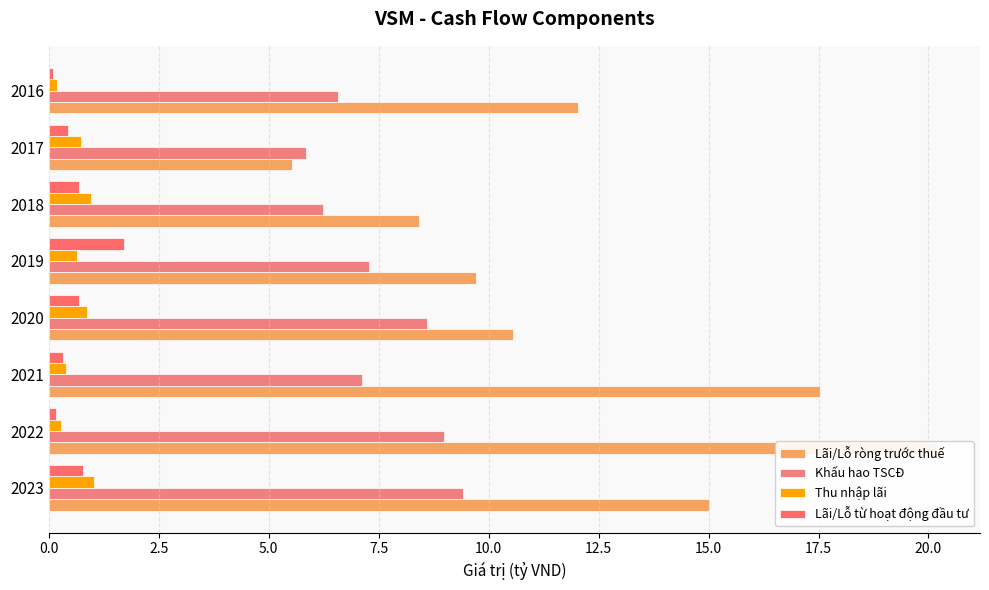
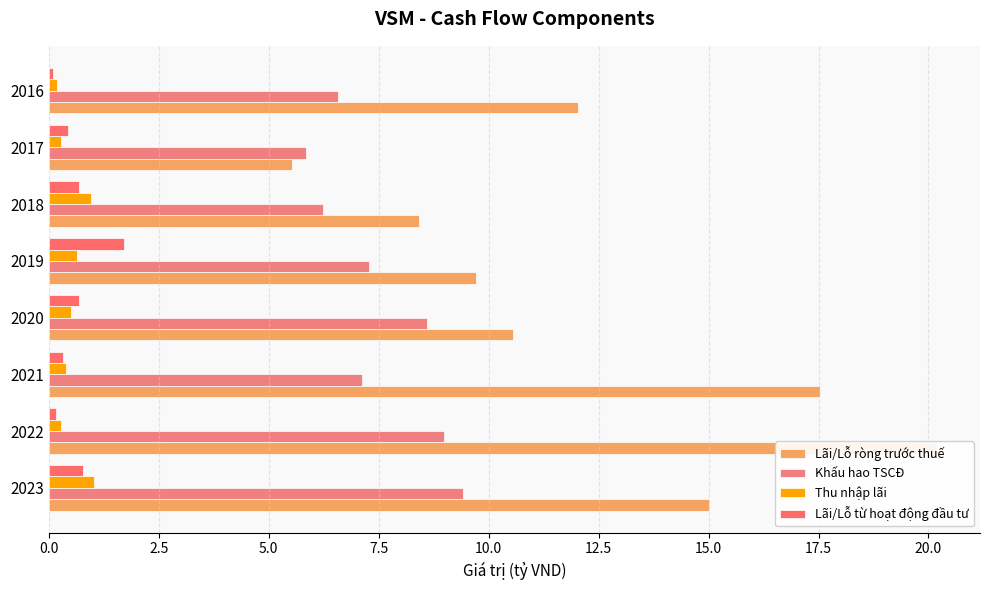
Thu nhập lãi, 2017: 0.7 -> 0.3
Thu nhập lãi, 2020: 0.9 -> 0.5
